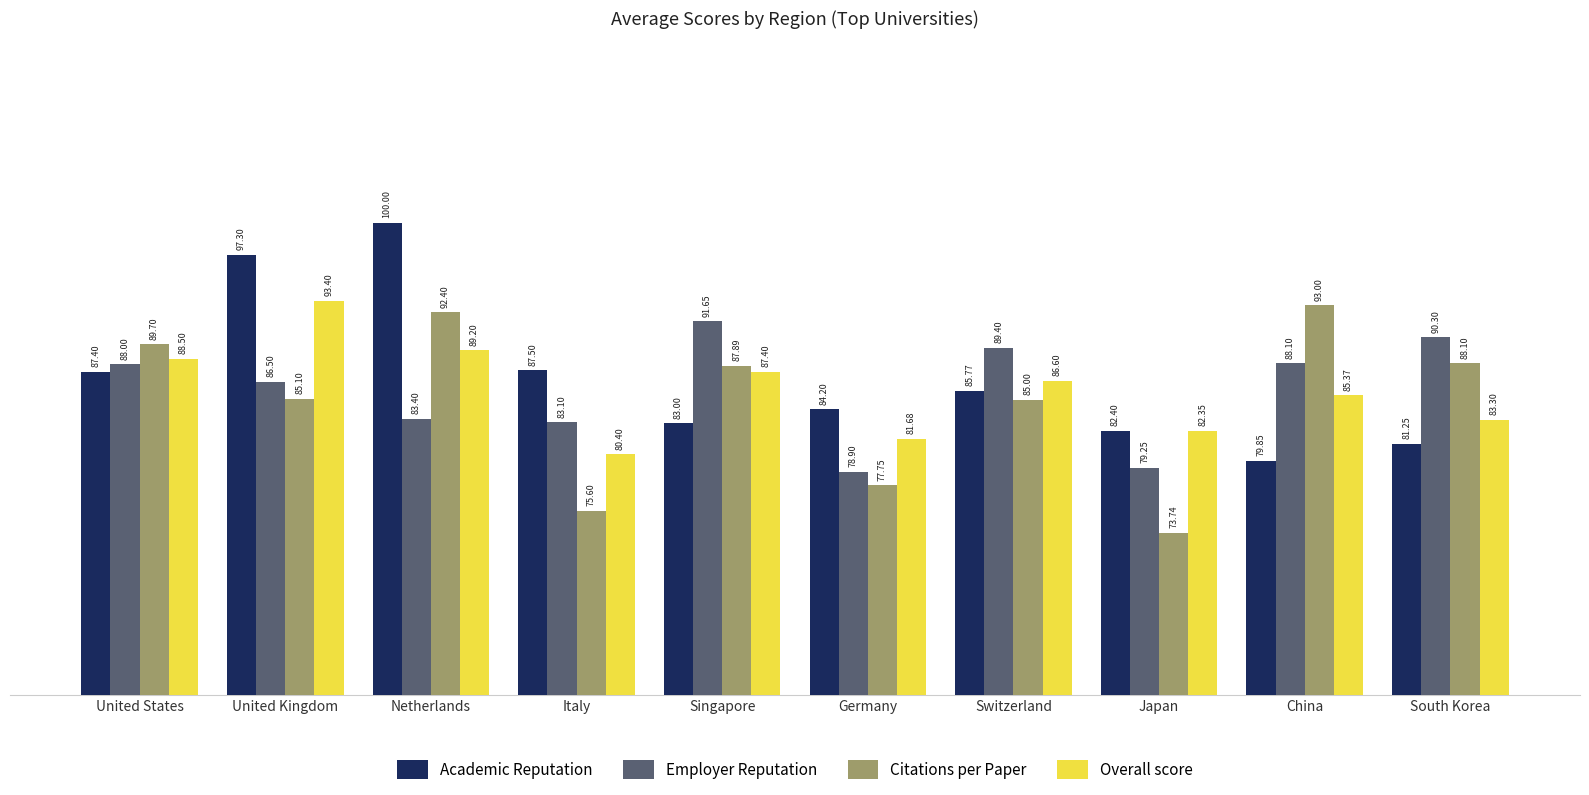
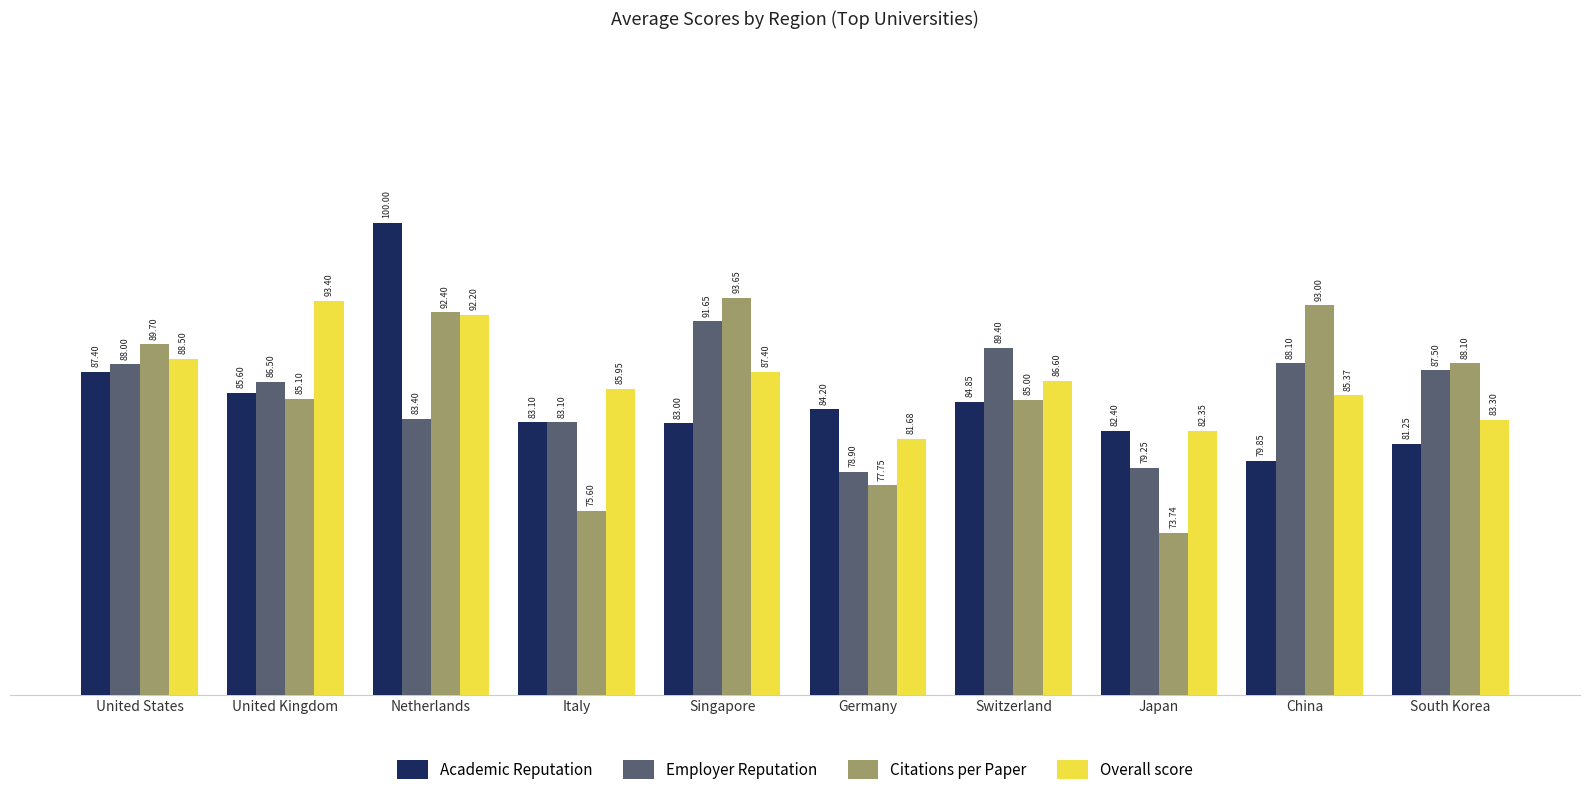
Academic Reputation, United Kingdom: 97.30 -> 85.60
Overall score, Netherlands: 89.20 -> 92.20
Academic Reputation, Italy: 87.50 -> 83.10
Overall score, Italy: 80.40 -> 85.95
Citations per Paper, Singapore: 87.89 -> 93.65
Academic Reputation, Switzerland: 85.77 -> 84.85
Employer Reputation, South Korea: 90.30 -> 87.50
